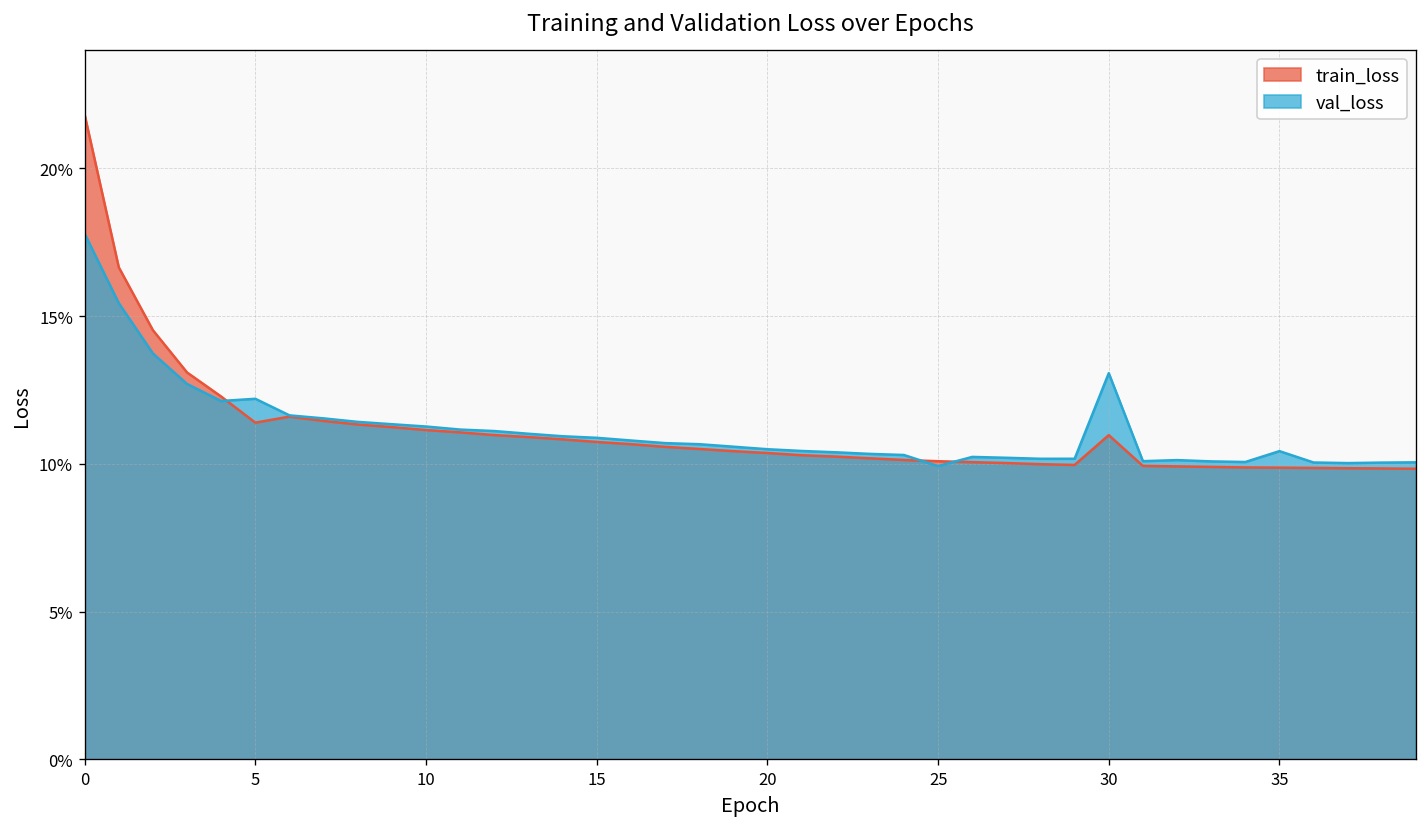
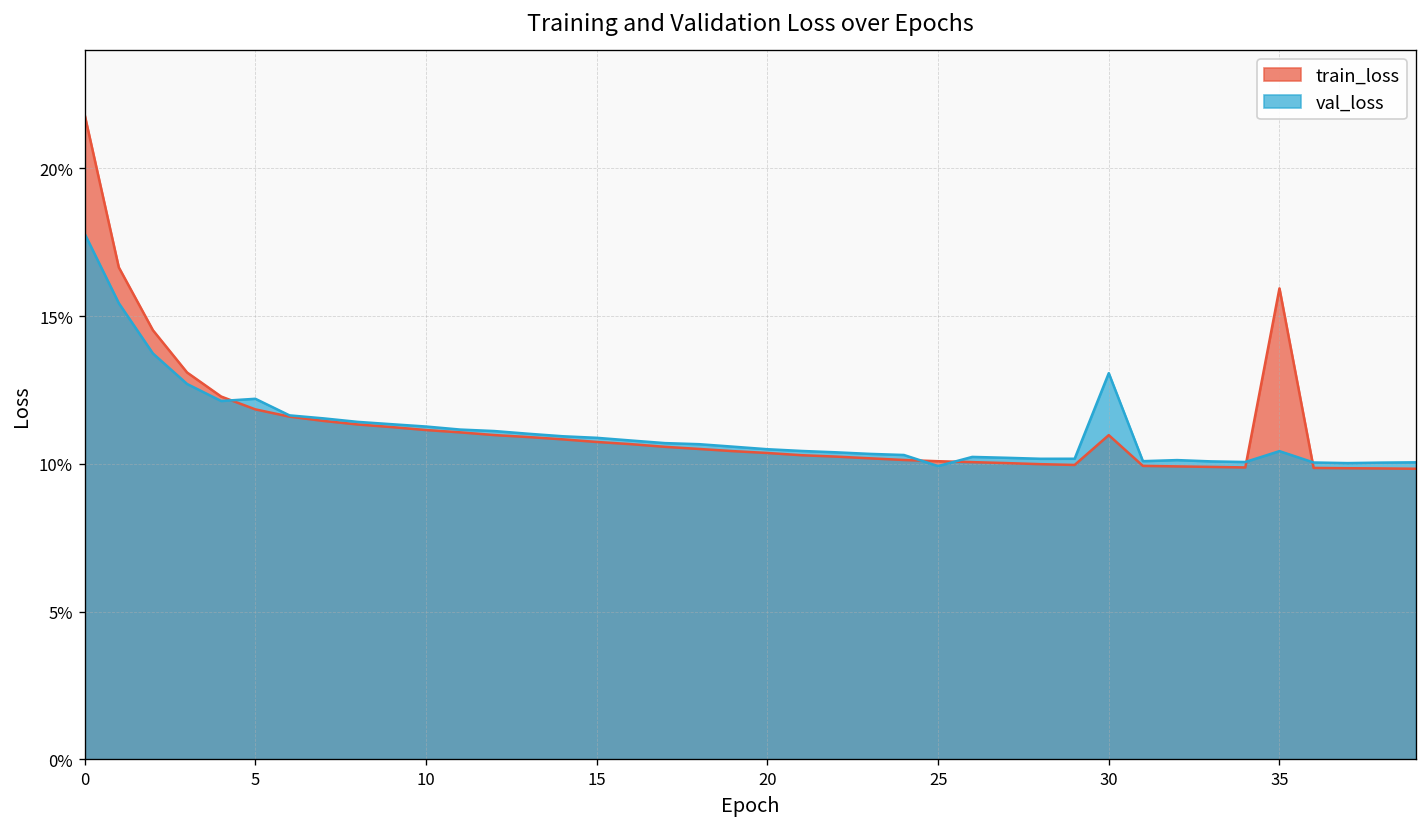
train_loss, 5: 11.4% -> 11.8%
train_loss, 35: 9.9% -> 15.9%
